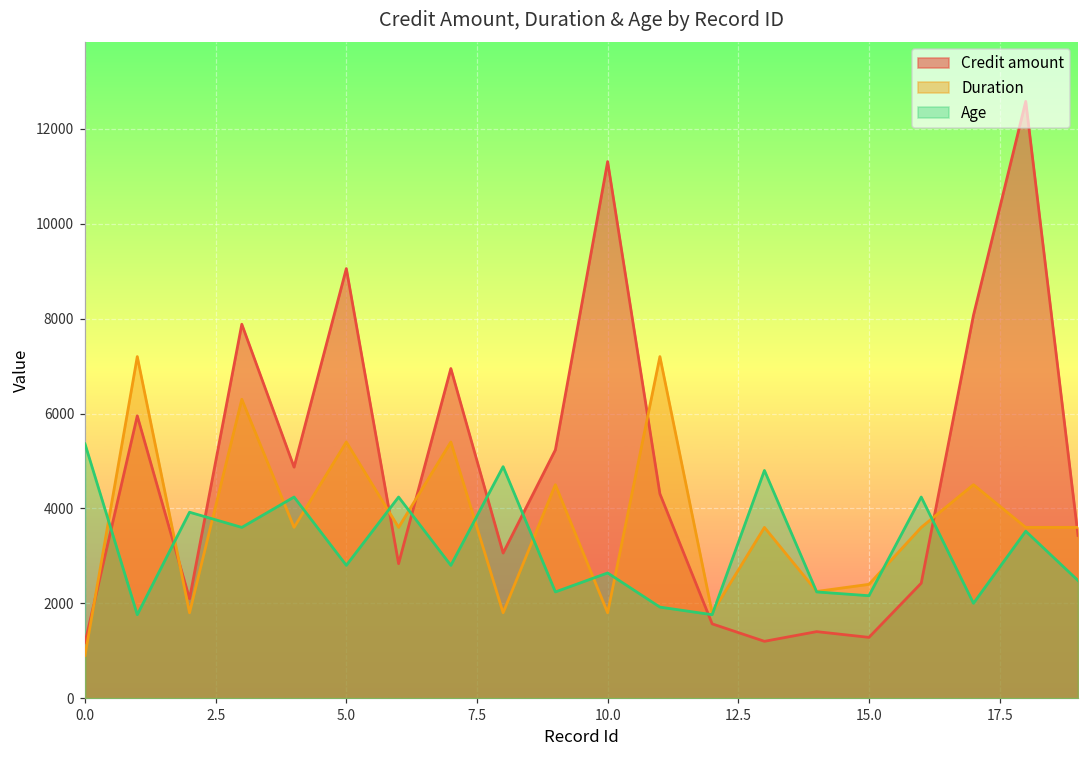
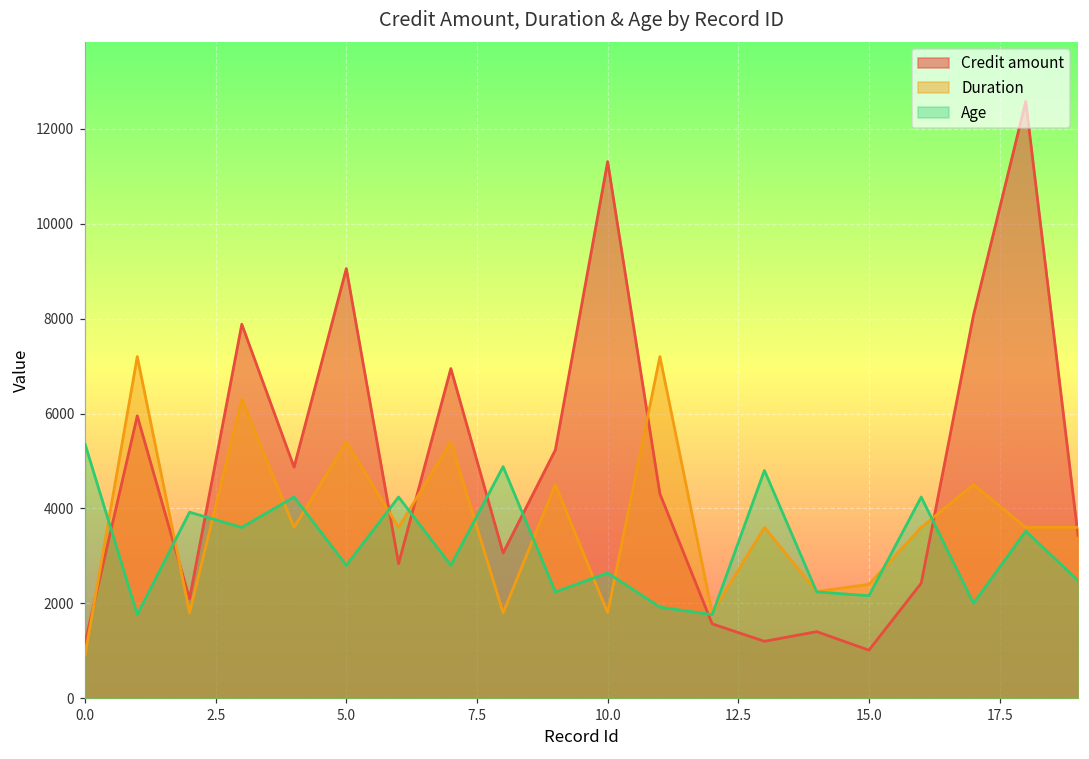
Credit amount, 15.0: 1300 -> 1000
